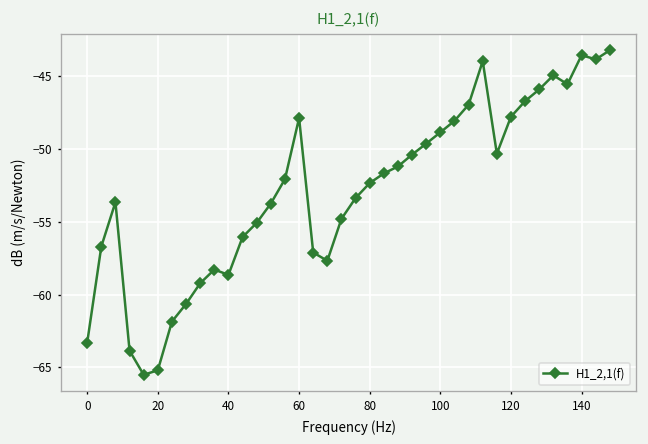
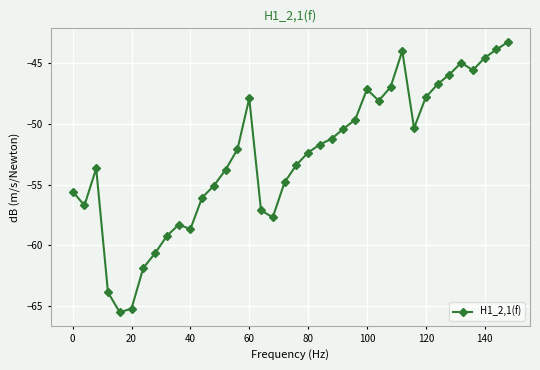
0: -63.3 -> -55.6
100: -48.9 -> -47.1
140: -43.6 -> -44.6
